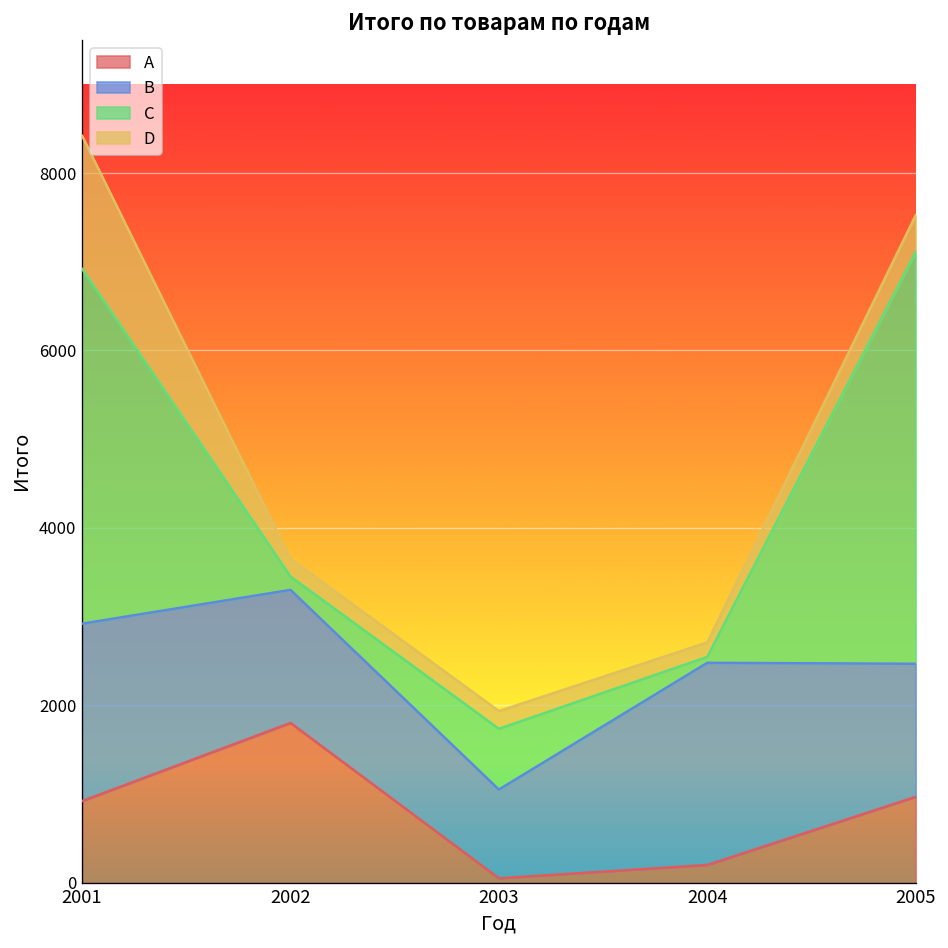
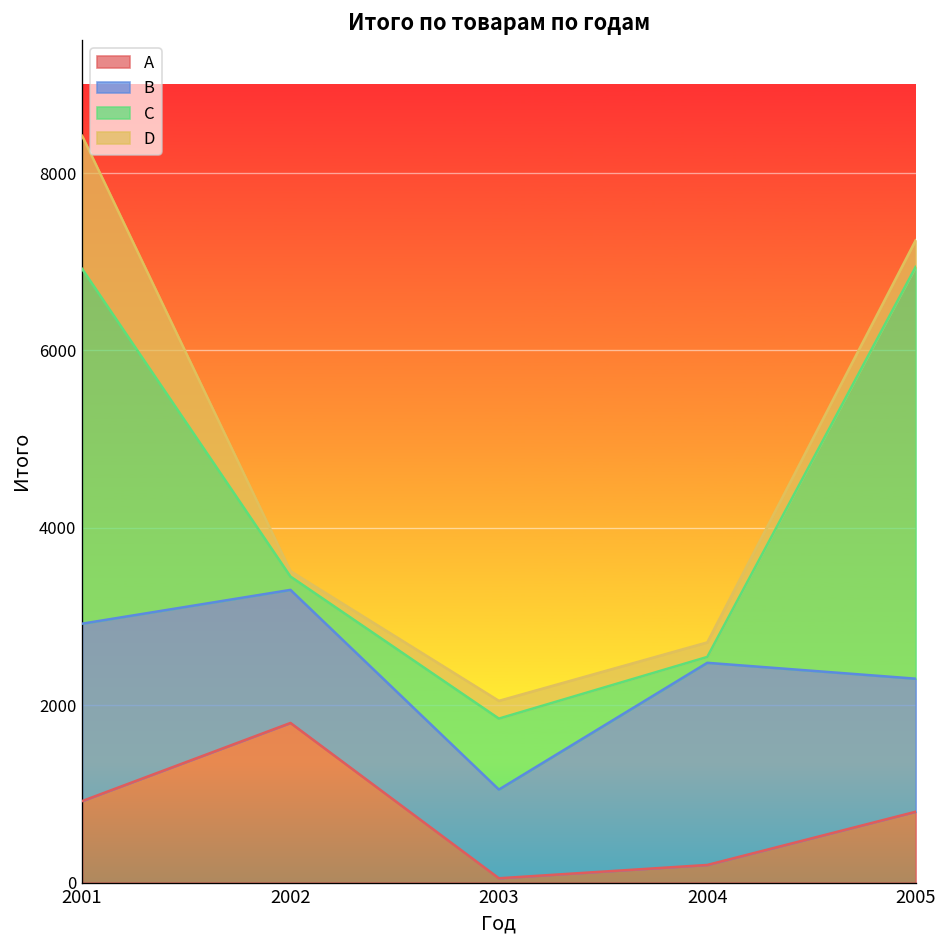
D, 2002: 200 -> 100
C, 2003: 700 -> 800
A, 2005: 1000 -> 800
D, 2005: 400 -> 300
